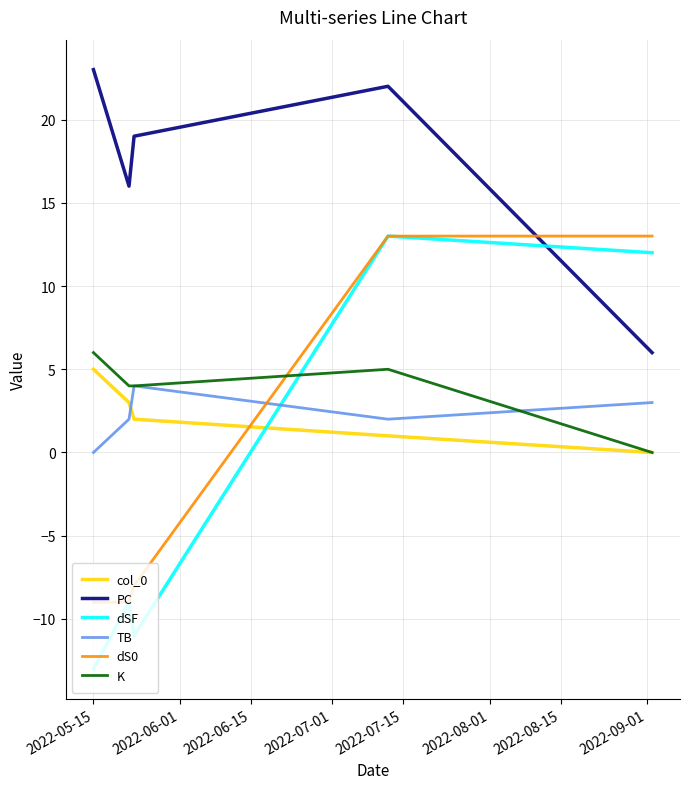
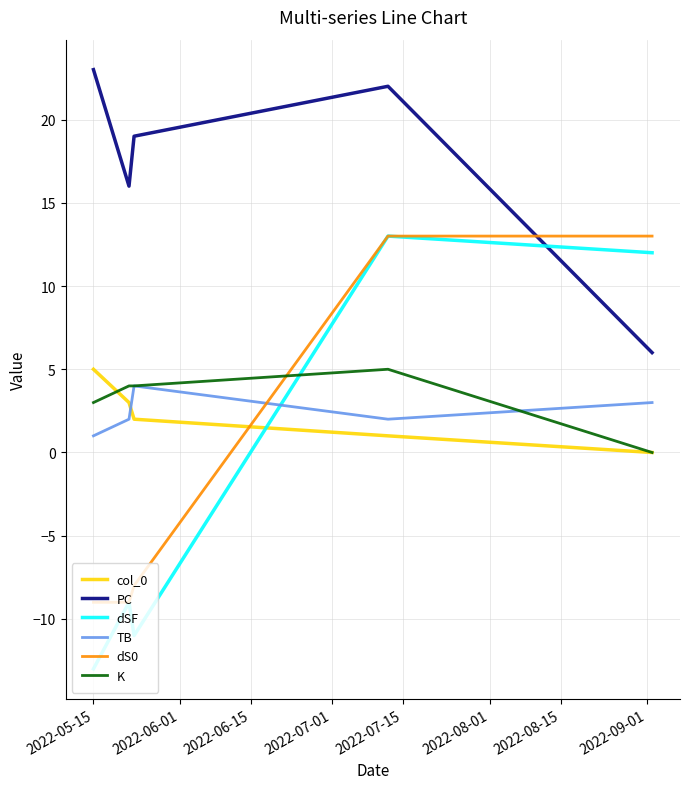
TB, 2022-05-15: 0 -> 1
K, 2022-05-15: 6 -> 3
